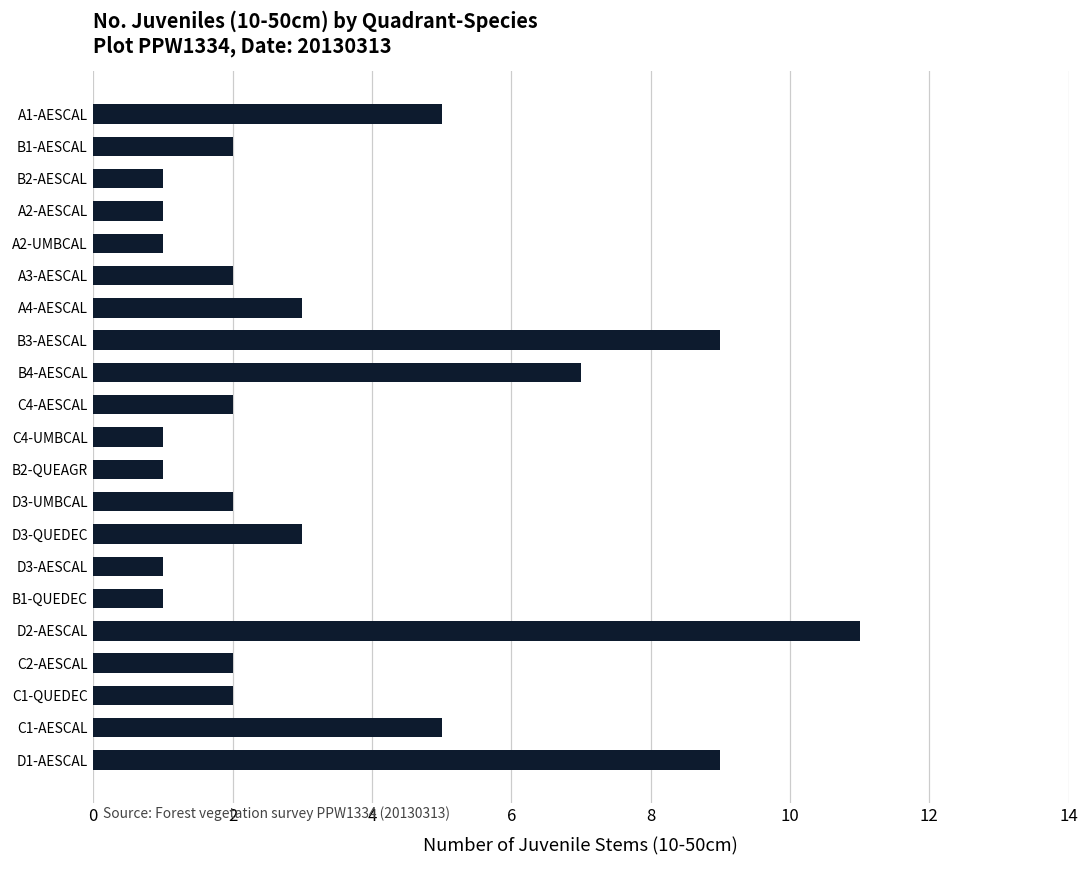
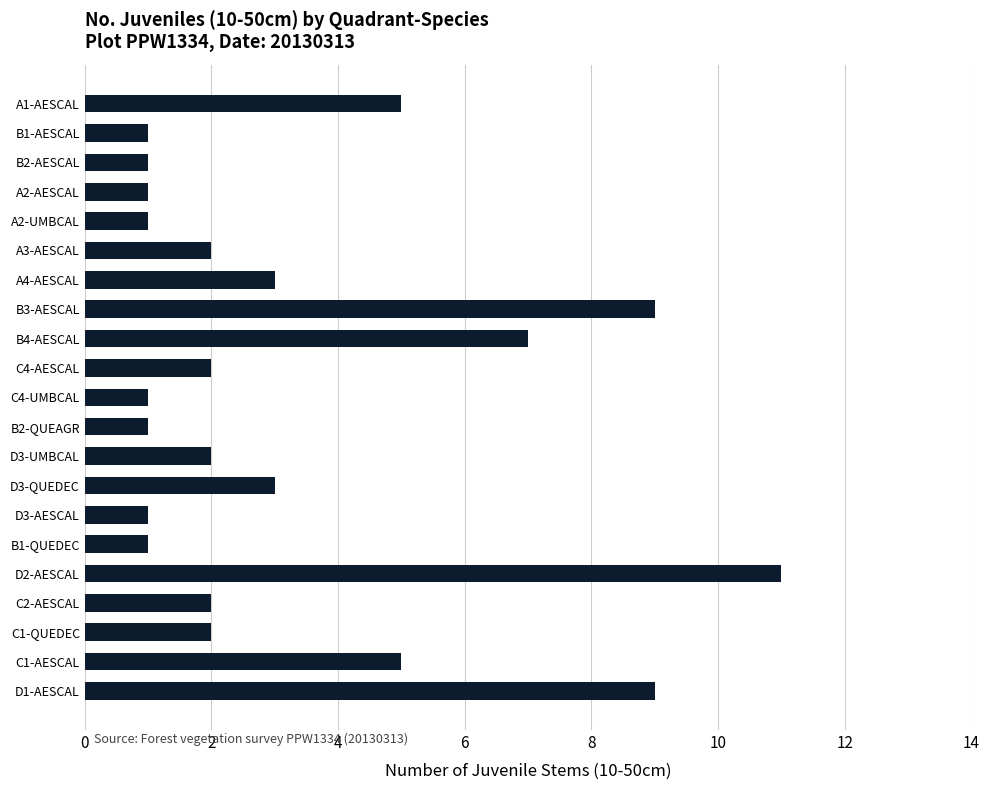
B1-AESCAL: 2 -> 1
